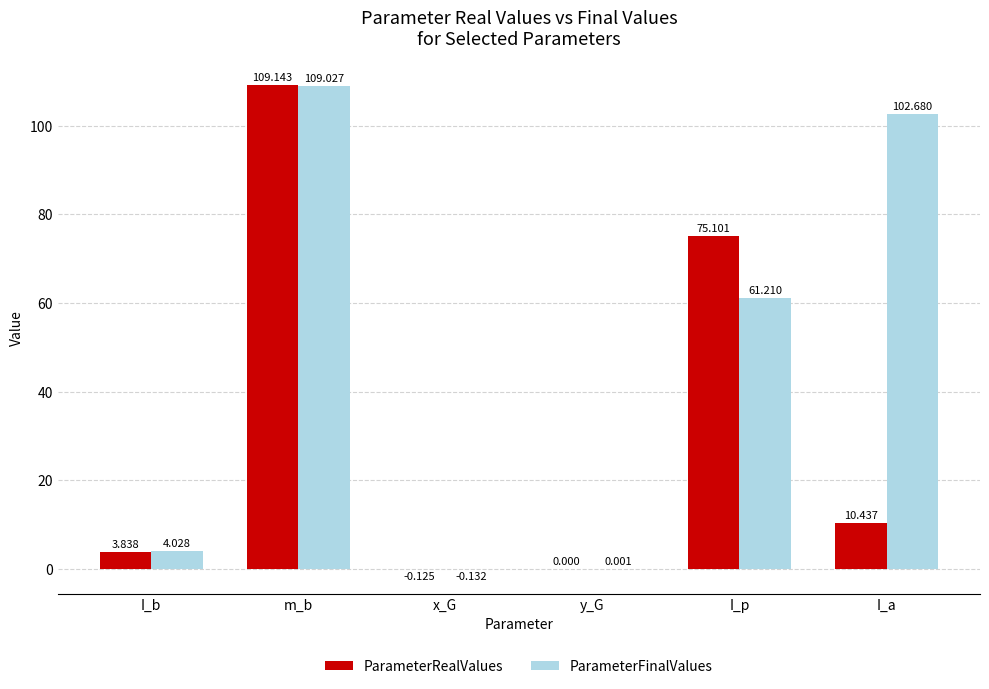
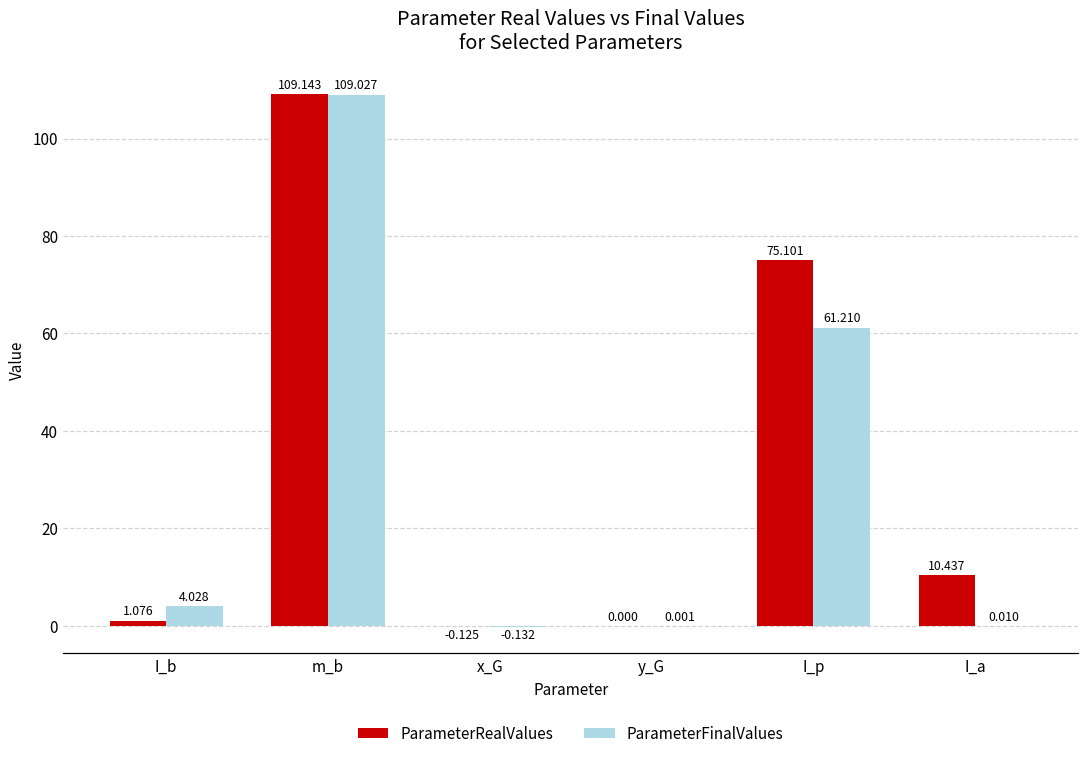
ParameterRealValues, I_b: 3.838 -> 1.076
ParameterFinalValues, I_a: 102.680 -> 0.010
